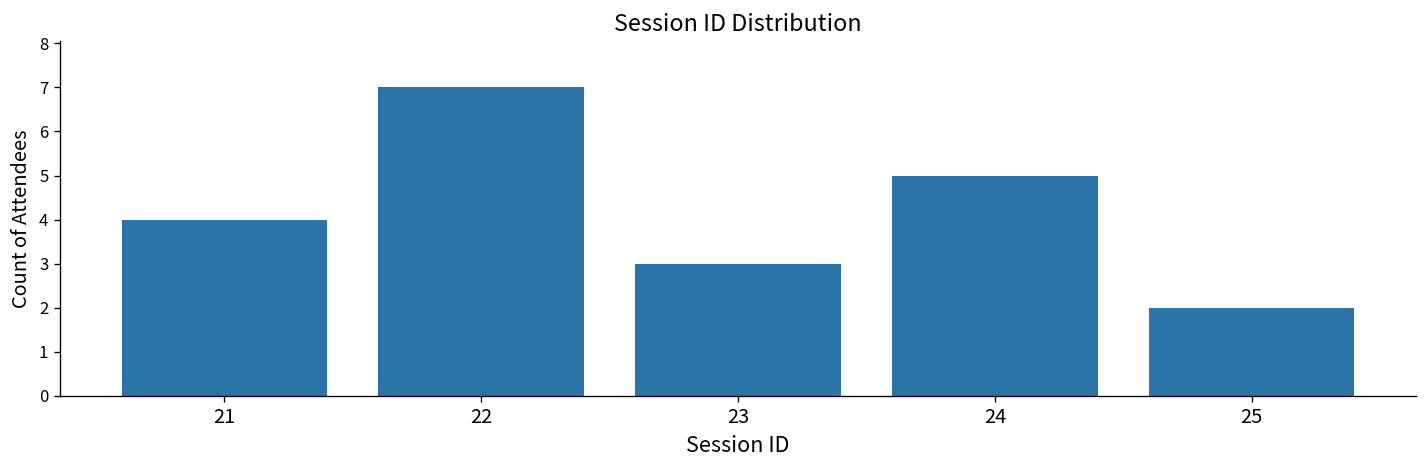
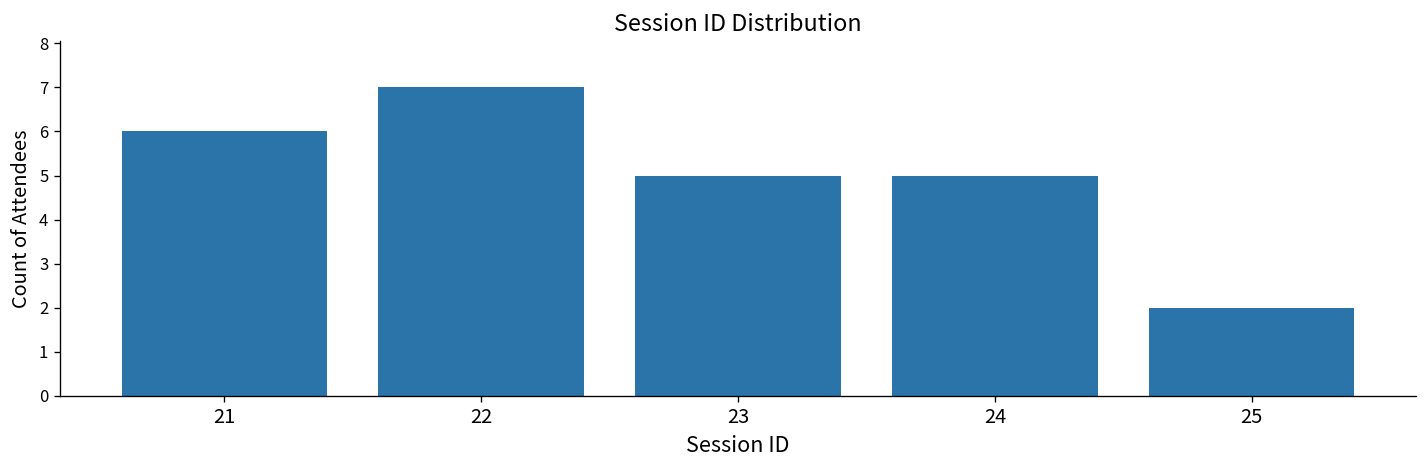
21: 4 -> 6
23: 3 -> 5
